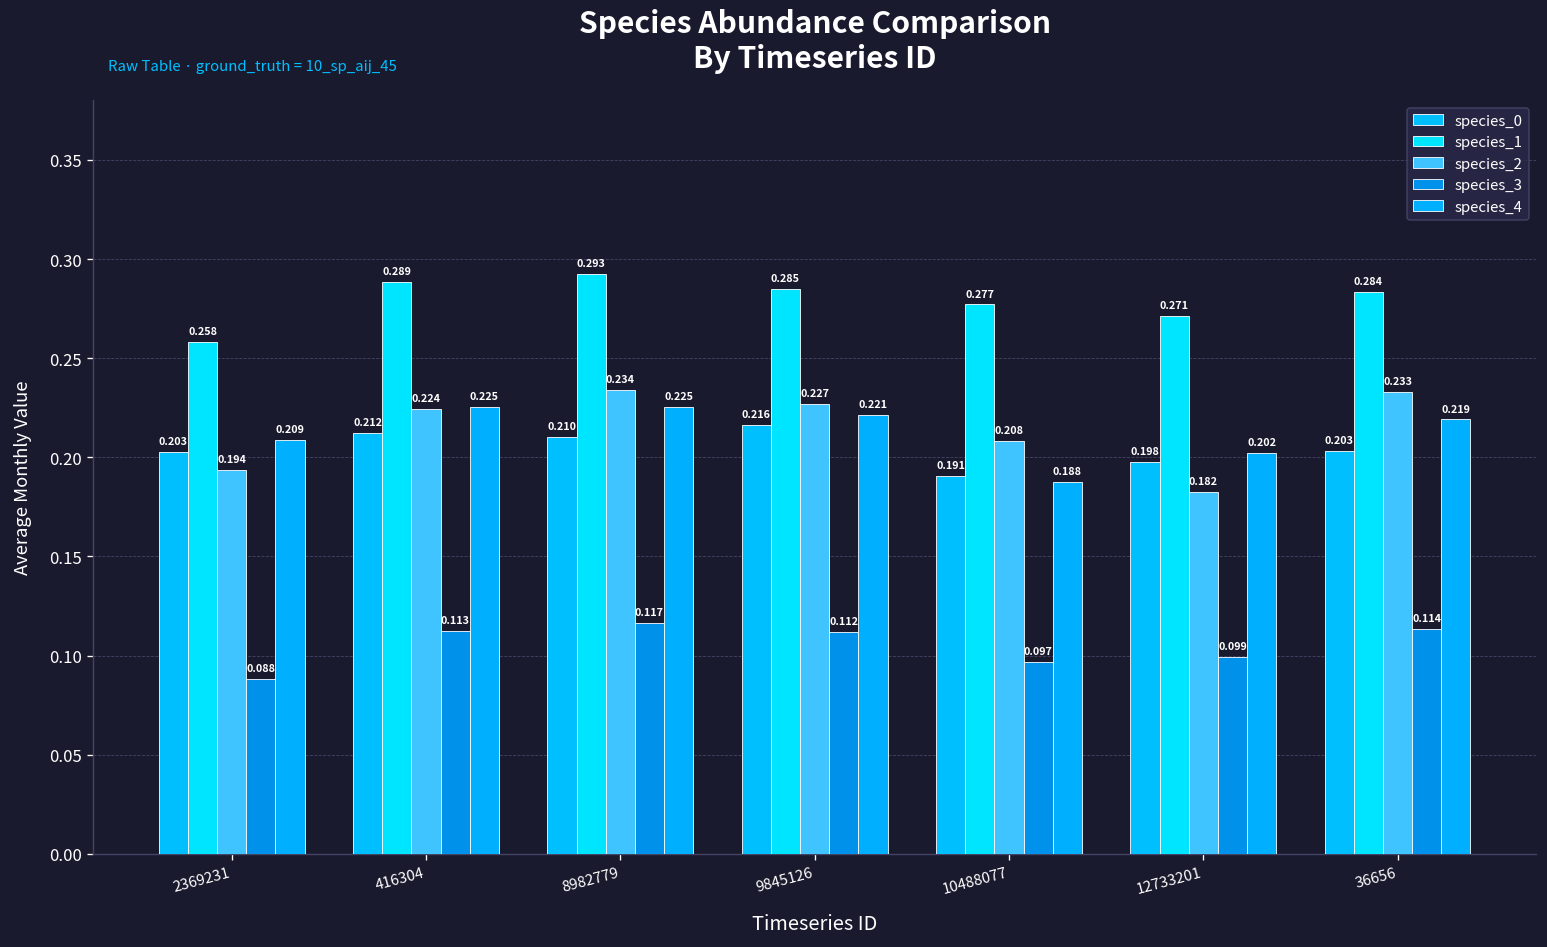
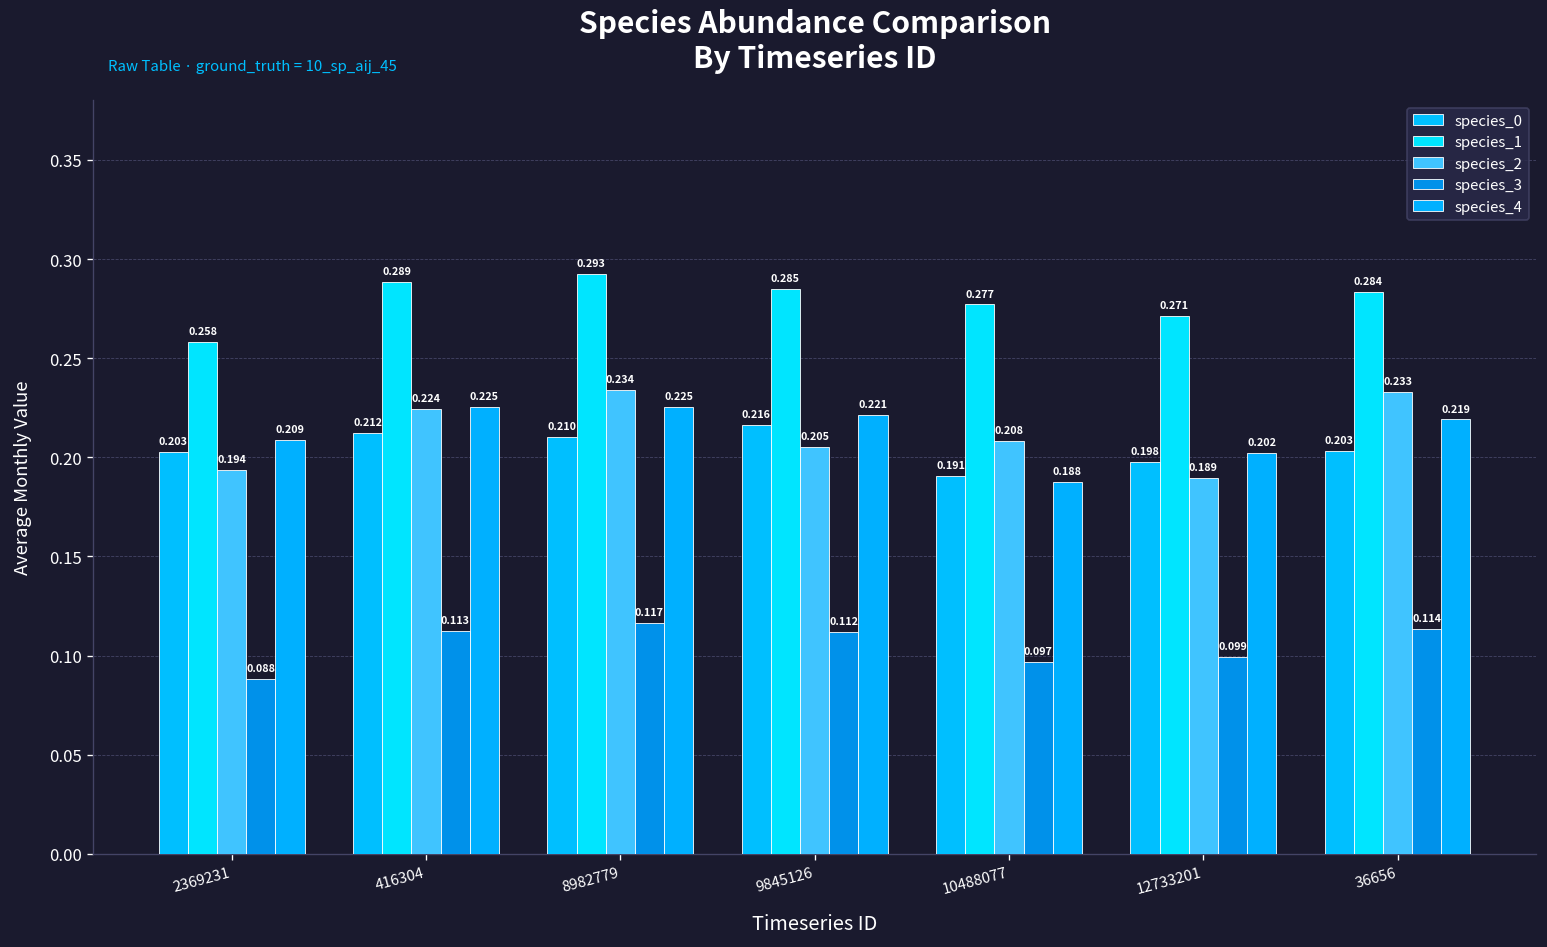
species_2, 9845126: 0.227 -> 0.205
species_2, 12733201: 0.182 -> 0.189
